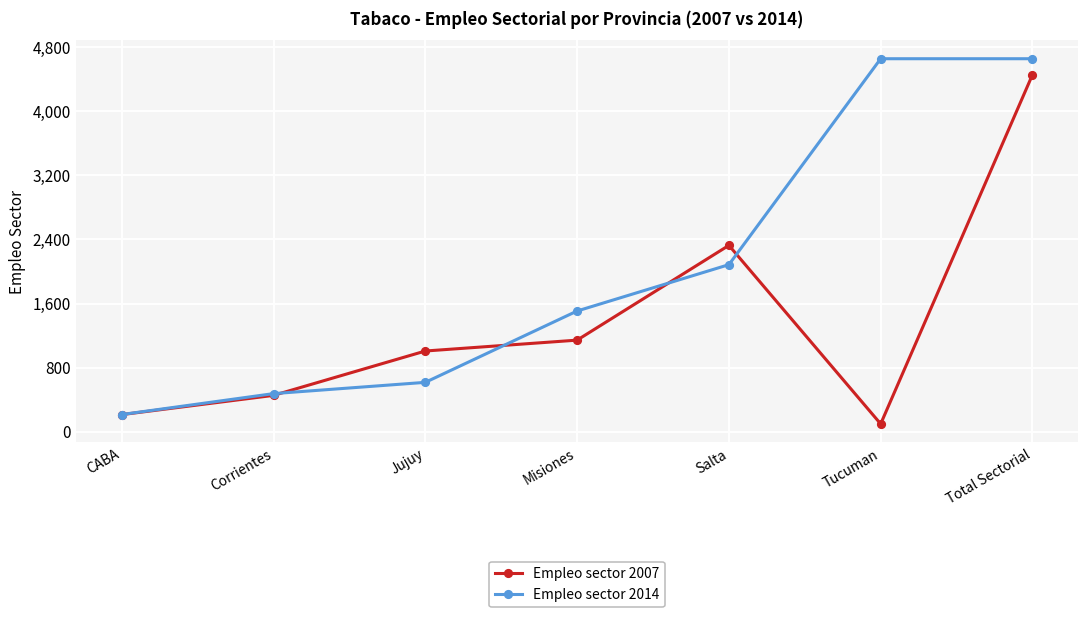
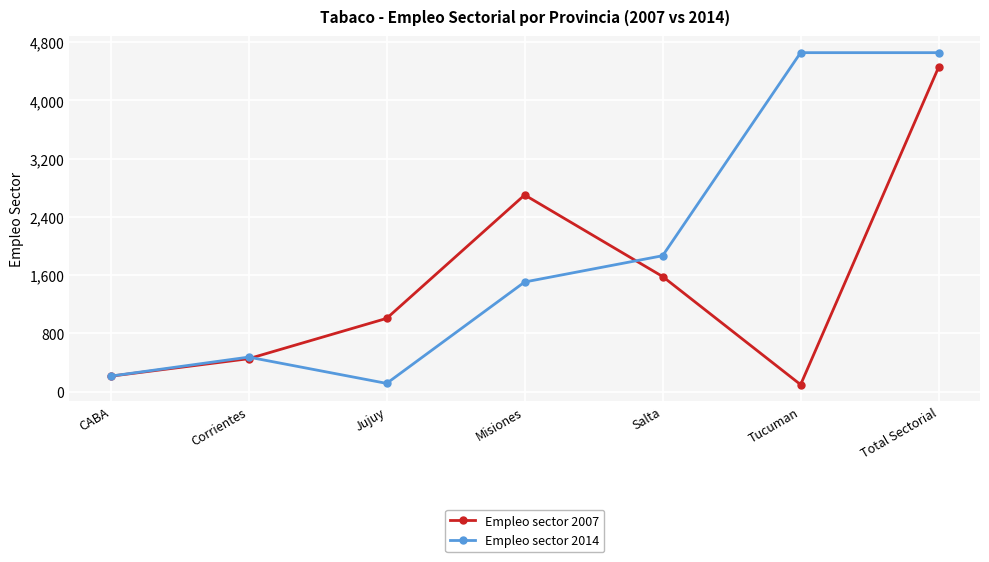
Empleo sector 2014, Jujuy: 600 -> 100
Empleo sector 2007, Misiones: 1,100 -> 2,700
Empleo sector 2007, Salta: 2,300 -> 1,600
Empleo sector 2014, Salta: 2,100 -> 1,900
